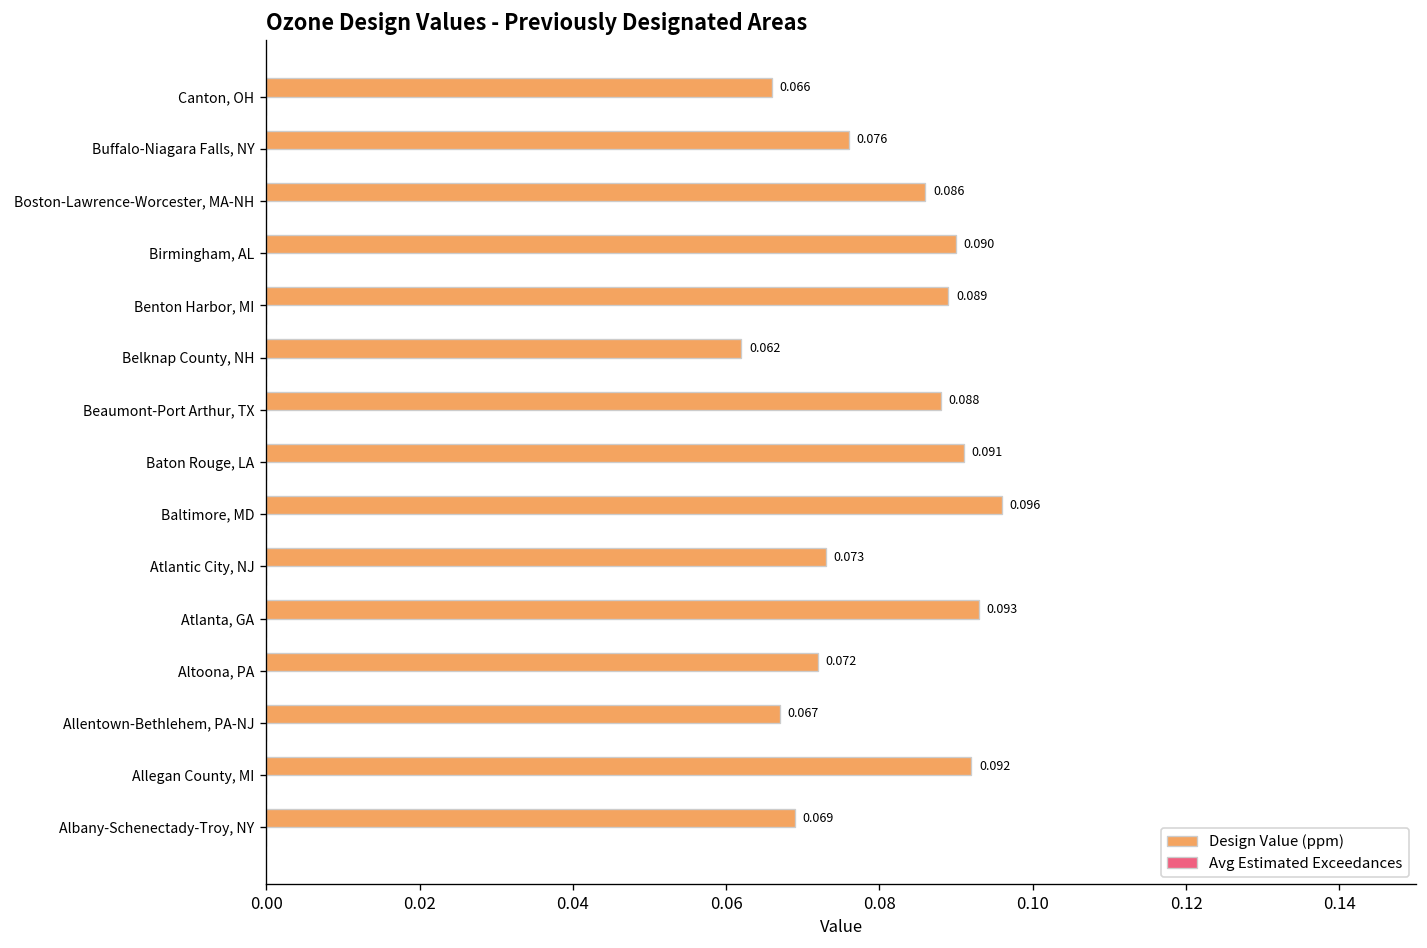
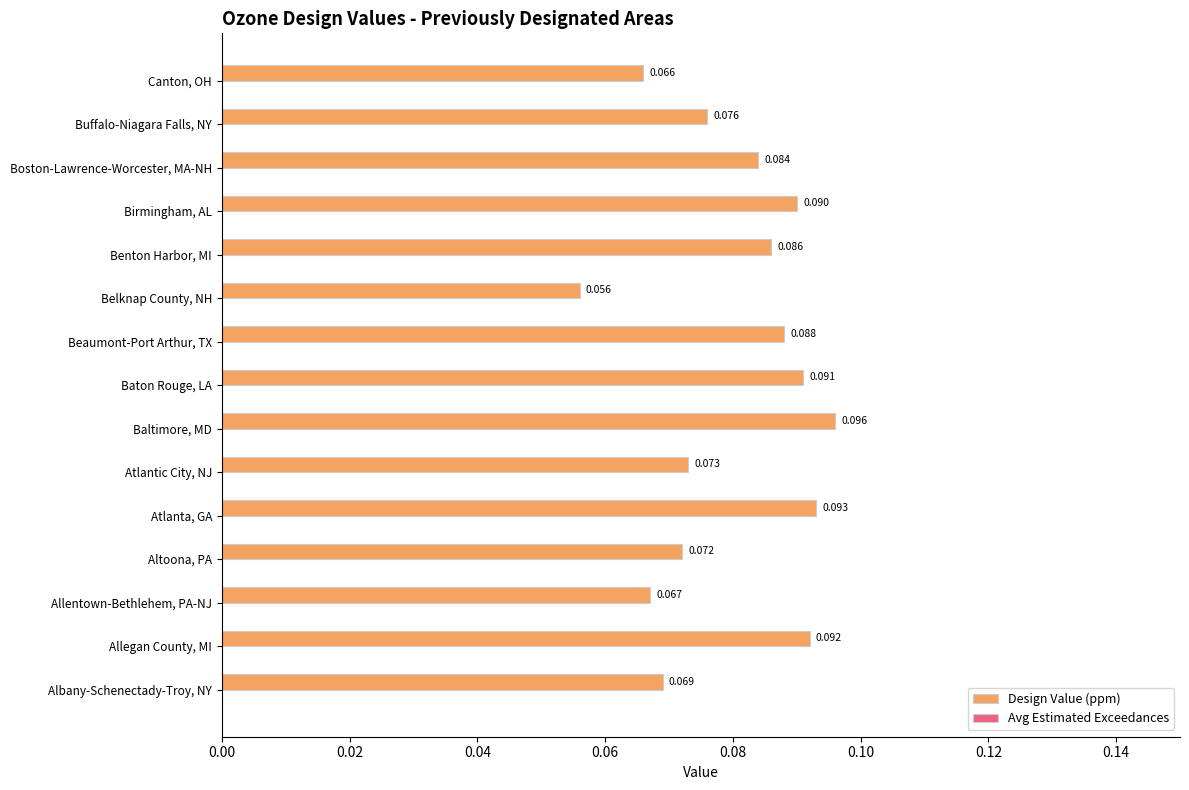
Design Value (ppm), Boston-Lawrence-Worcester, MA-NH: 0.086 -> 0.084
Design Value (ppm), Benton Harbor, MI: 0.089 -> 0.086
Design Value (ppm), Belknap County, NH: 0.062 -> 0.056
